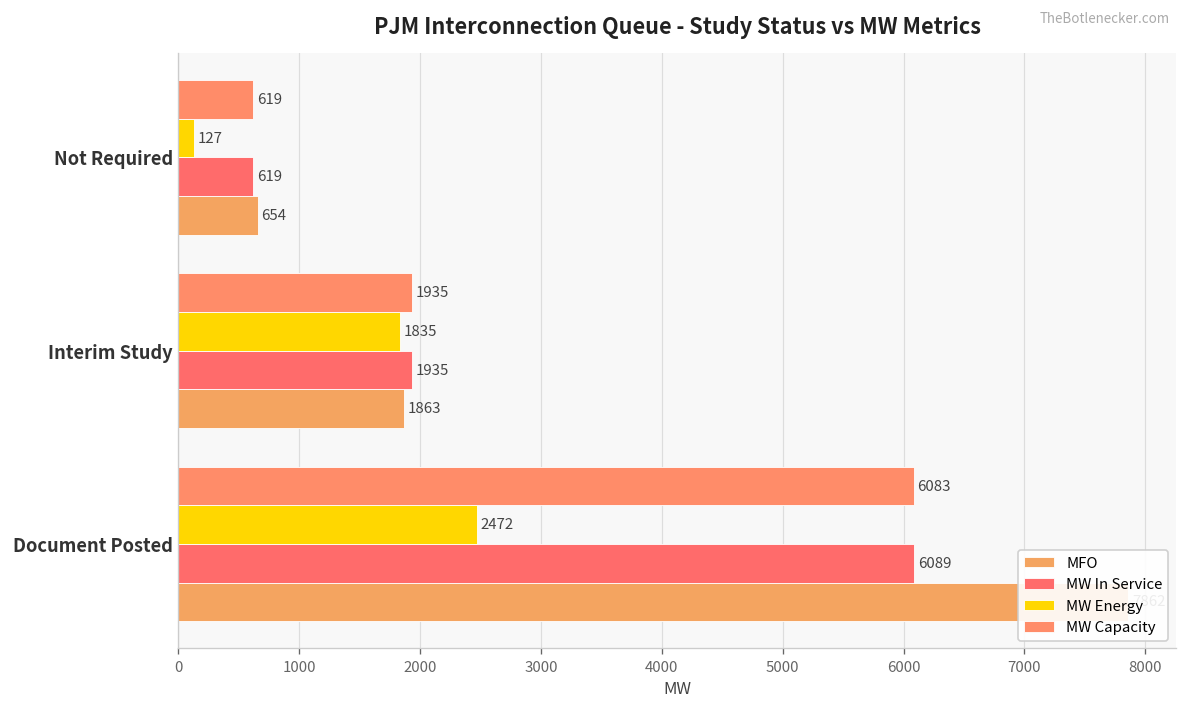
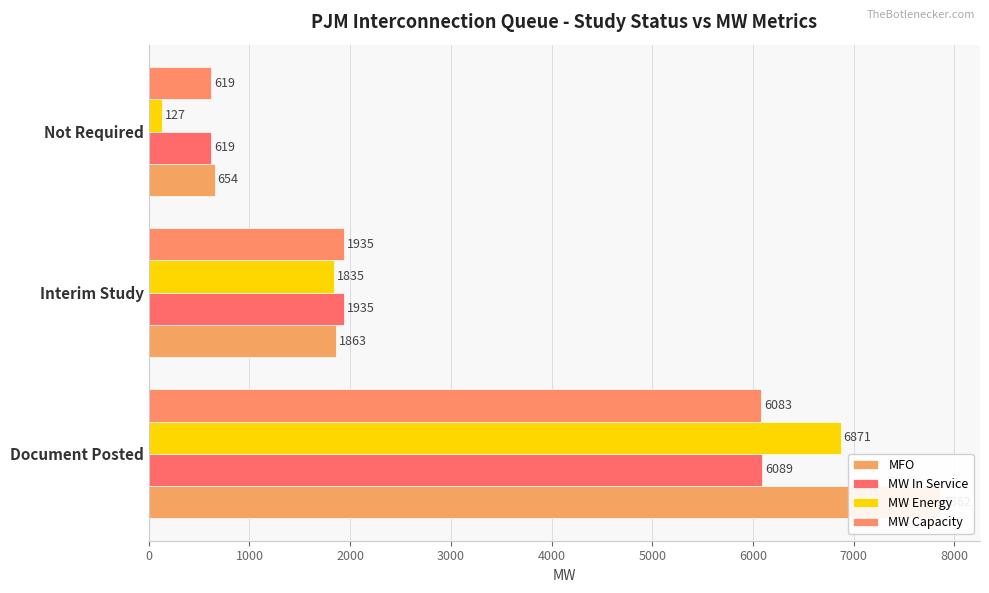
MW Energy, Document Posted: 2472 -> 6871
